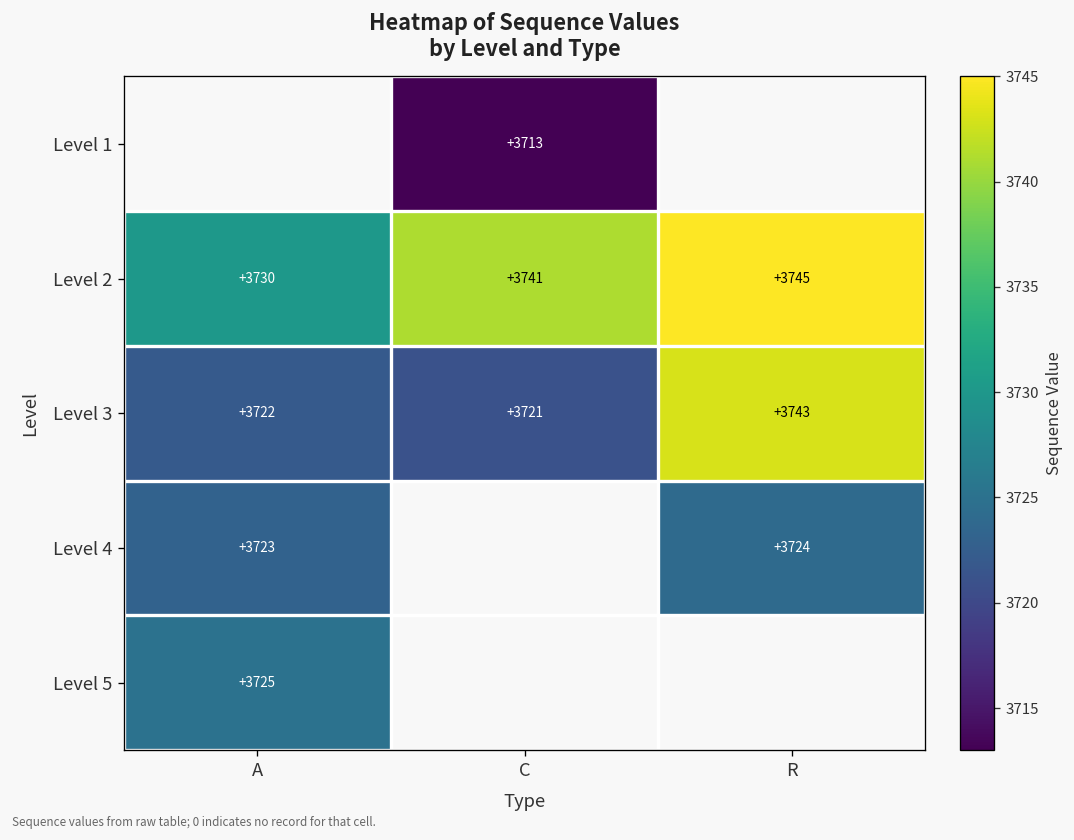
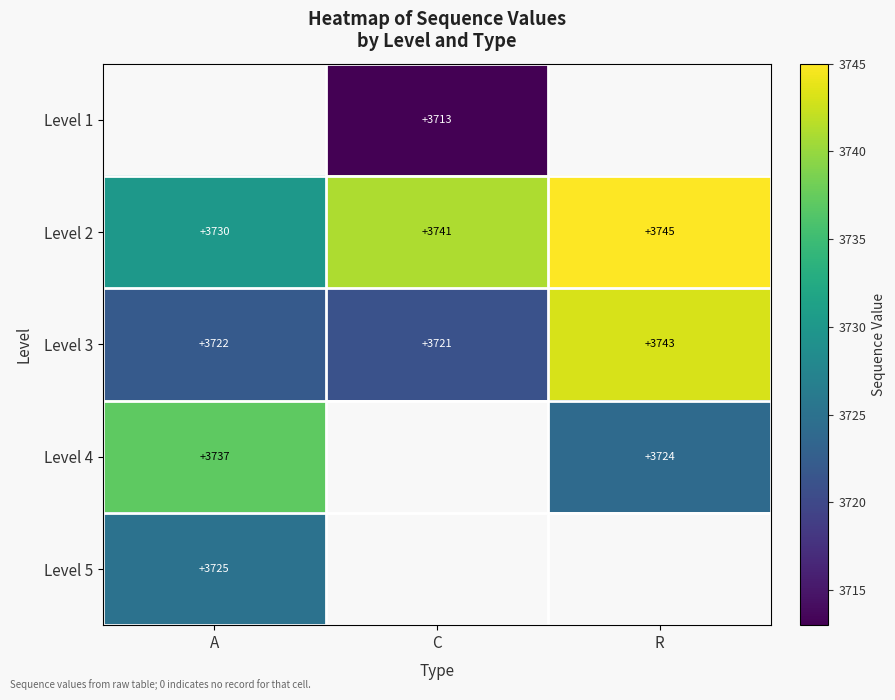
Level 4, A: +3723 -> +3737
